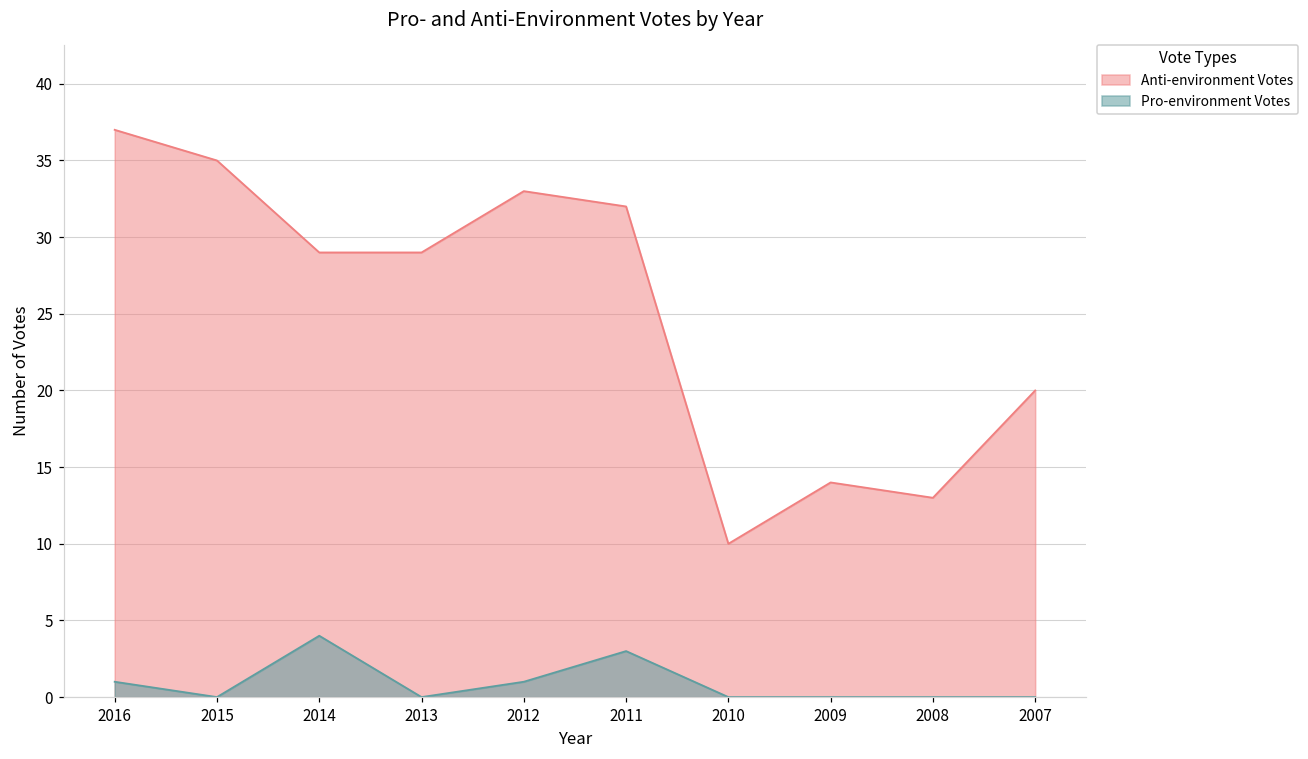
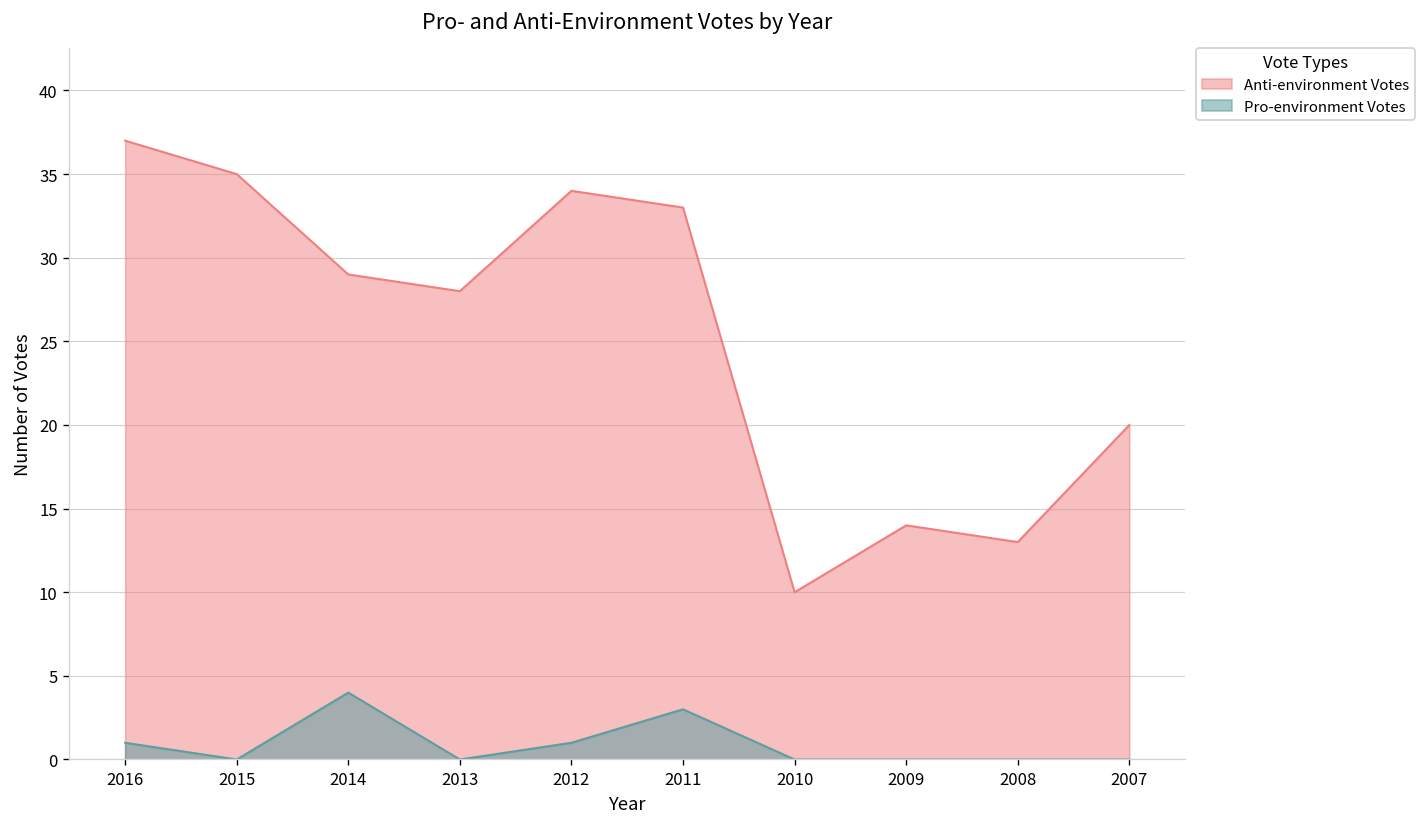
Anti-environment Votes, 2013: 29 -> 28
Anti-environment Votes, 2012: 33 -> 34
Anti-environment Votes, 2011: 32 -> 33
